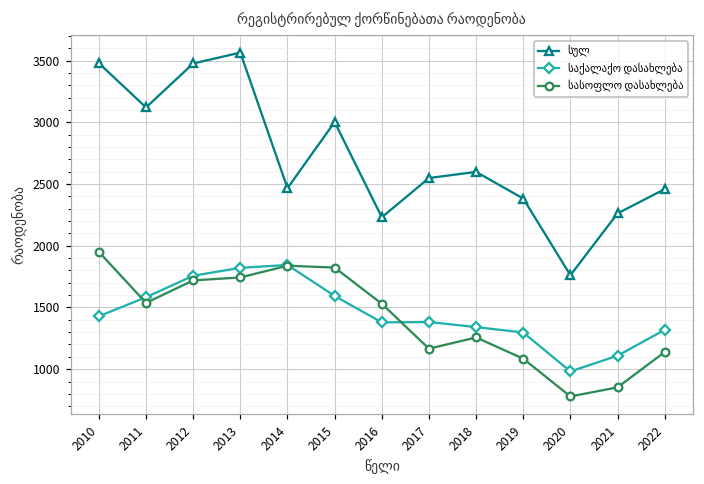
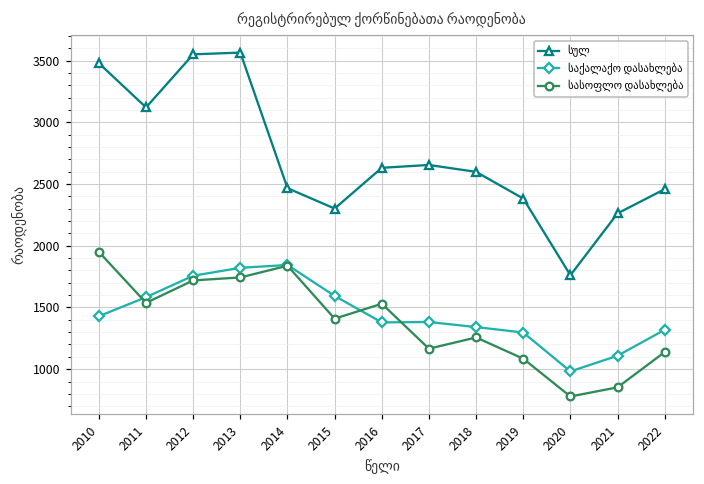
სულ, 2012: 3480 -> 3550
სულ, 2015: 3000 -> 2300
სასოფლო დასახლება, 2015: 1820 -> 1410
სულ, 2016: 2230 -> 2630
სულ, 2017: 2550 -> 2650
